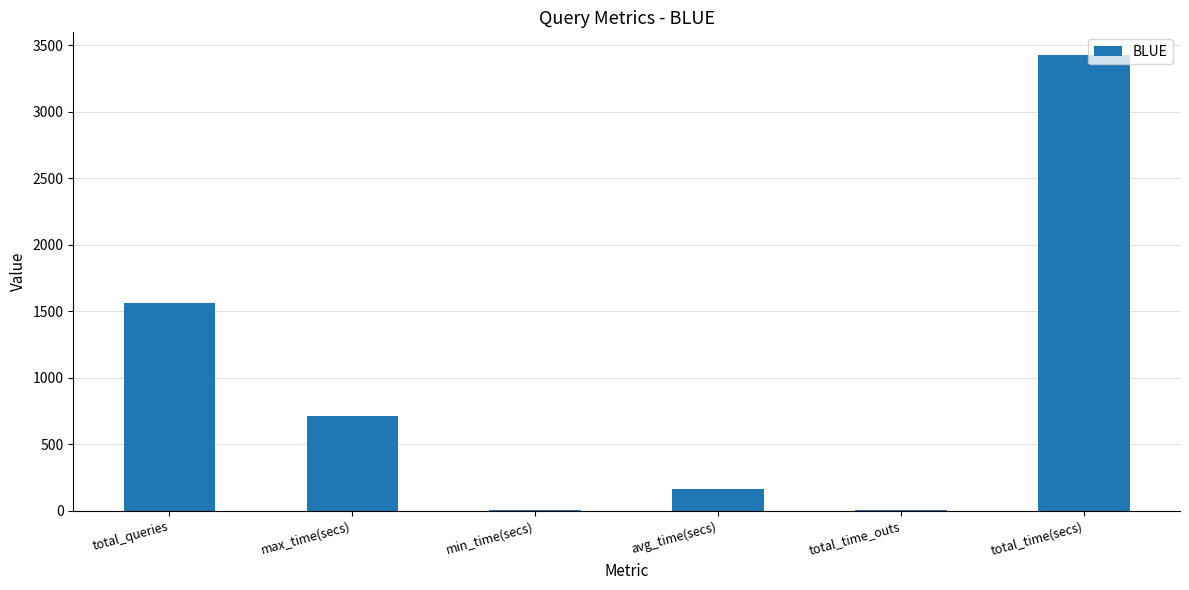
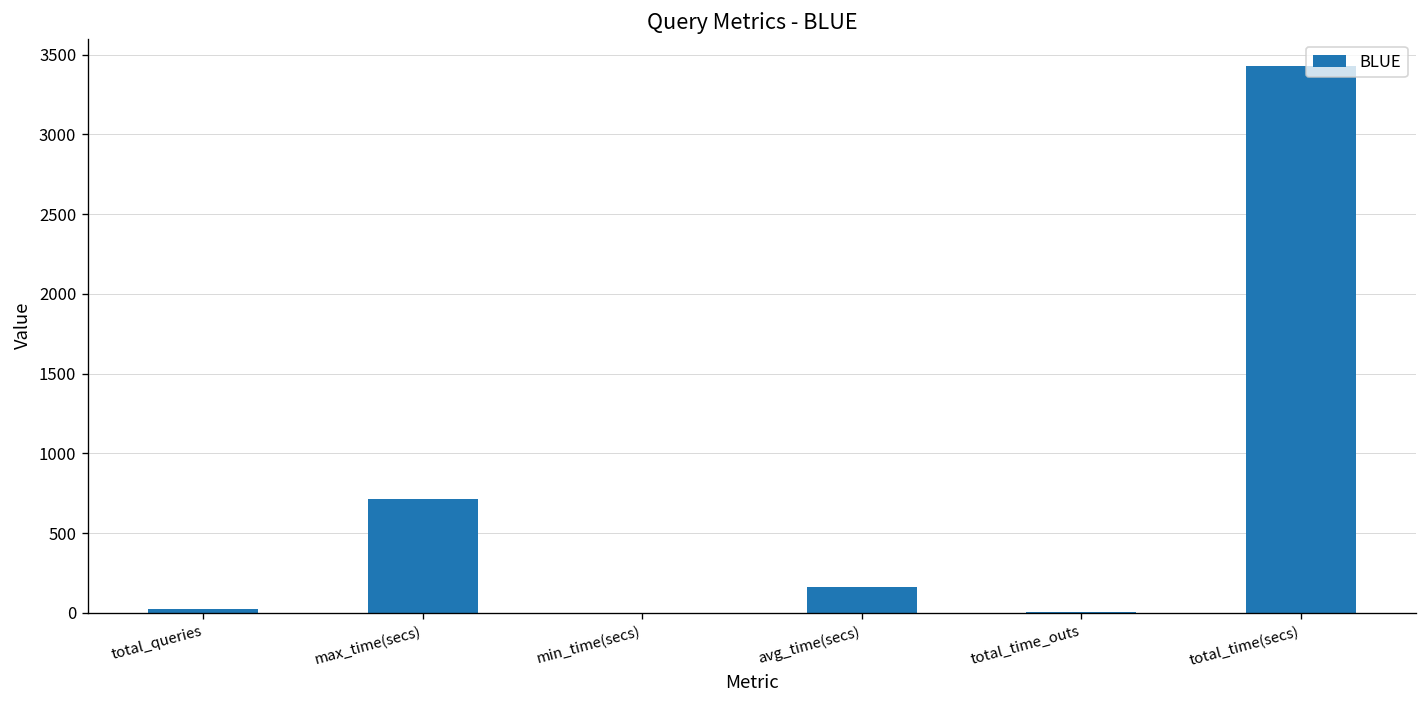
total_queries: 1570 -> 20
